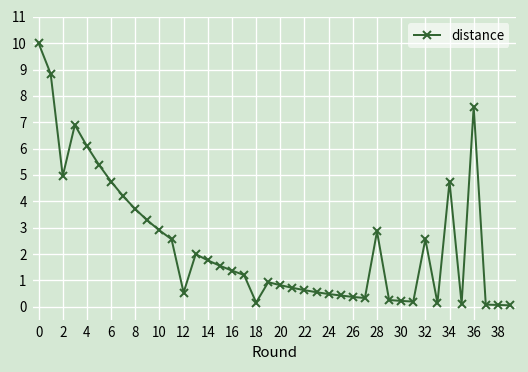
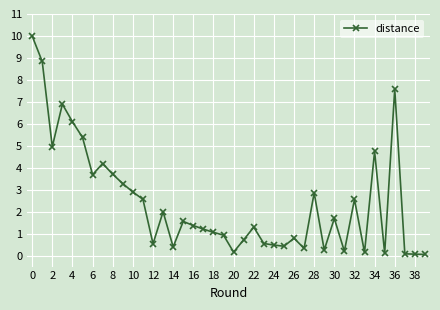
6: 4.7 -> 3.7
14: 1.8 -> 0.4
18: 0.2 -> 1.1
20: 0.8 -> 0.2
22: 0.6 -> 1.3
26: 0.4 -> 0.8
30: 0.2 -> 1.7
